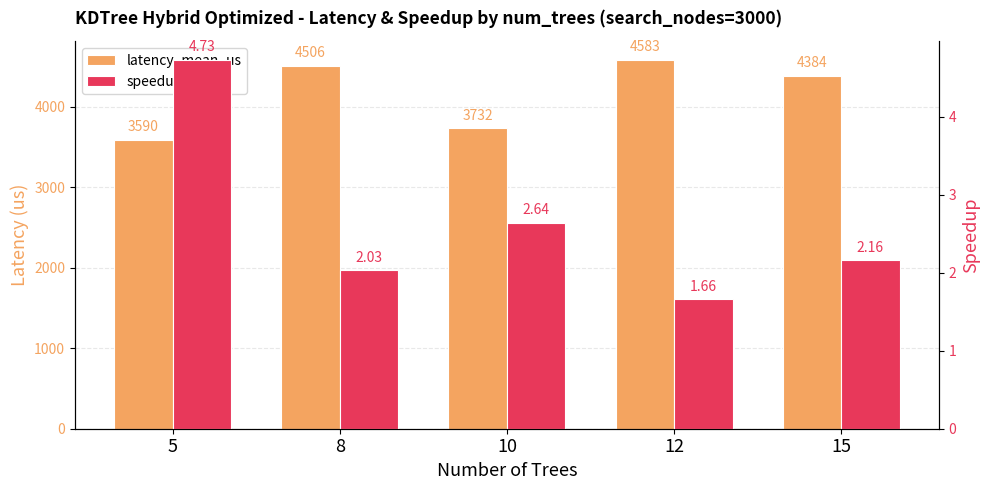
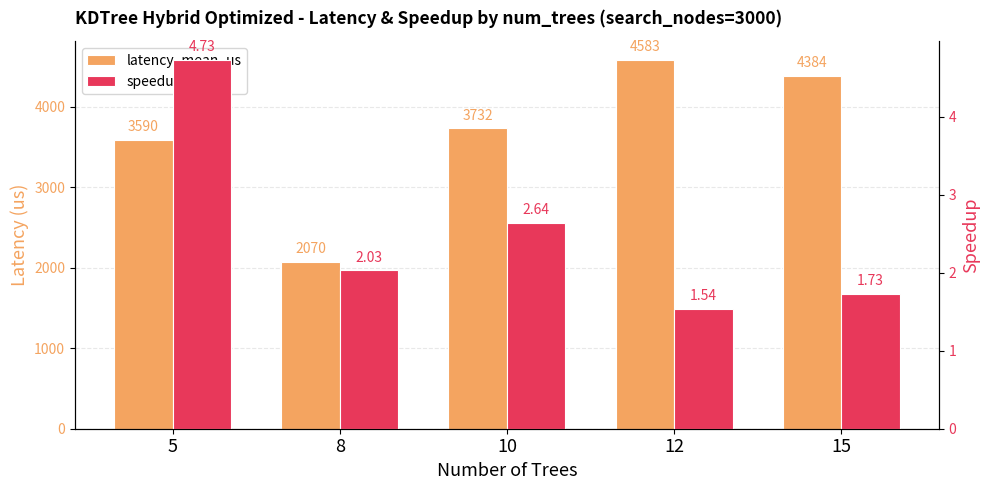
latency_mean_us, 8: 4506 -> 2070
speedup, 12: 1.66 -> 1.54
speedup, 15: 2.16 -> 1.73
